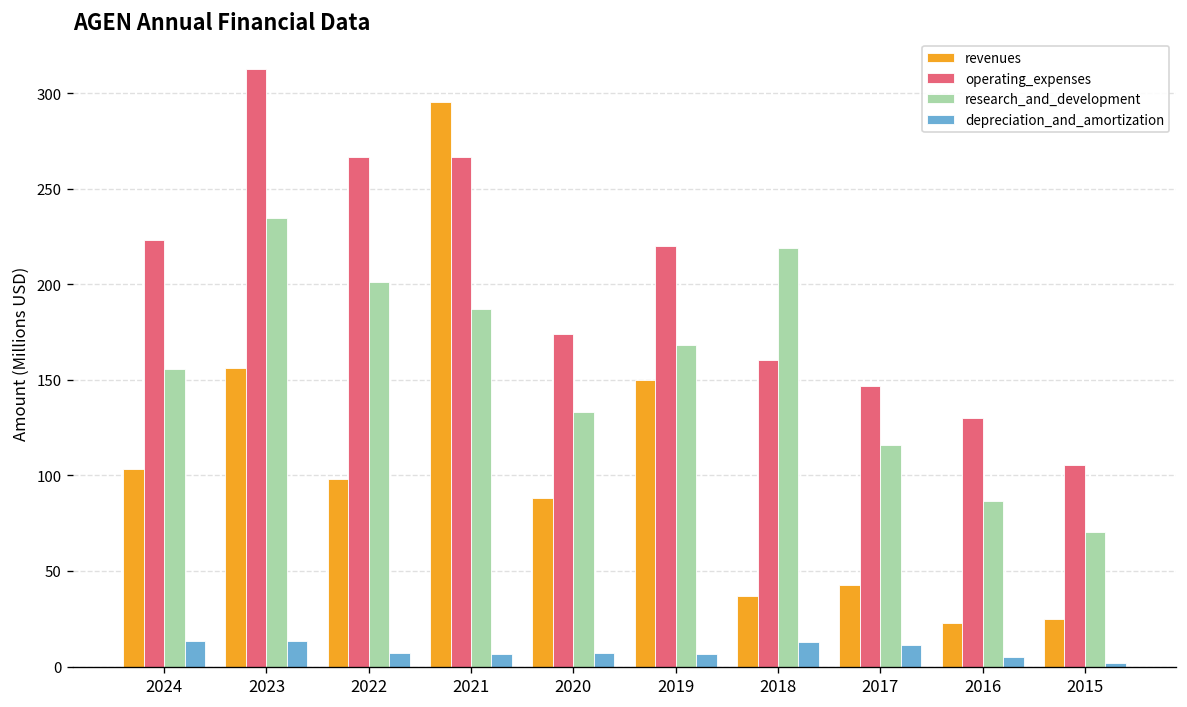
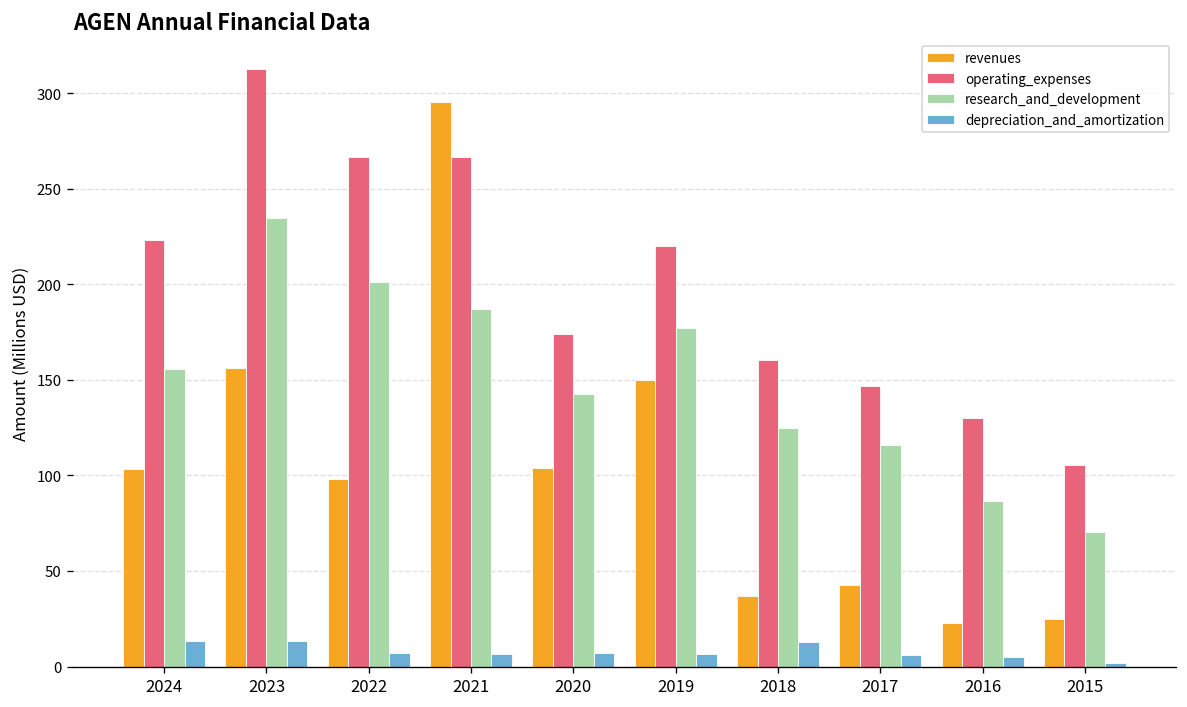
revenues, 2020: 88 -> 104
research_and_development, 2020: 133 -> 143
research_and_development, 2019: 168 -> 177
research_and_development, 2018: 219 -> 125
depreciation_and_amortization, 2017: 11 -> 6
